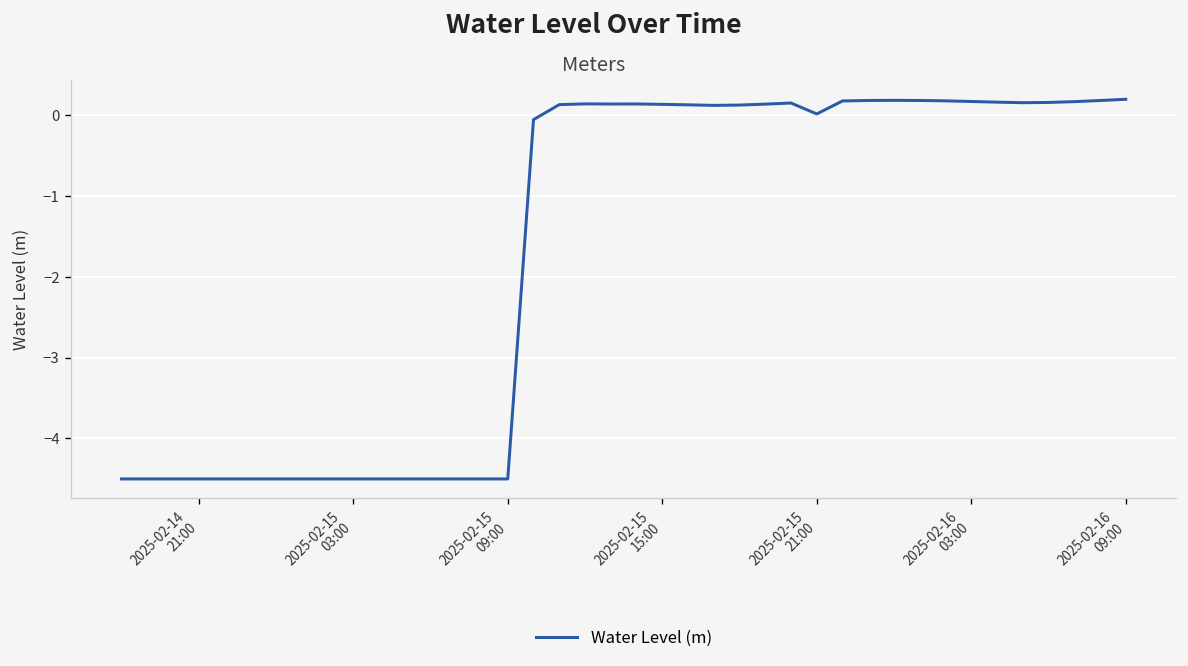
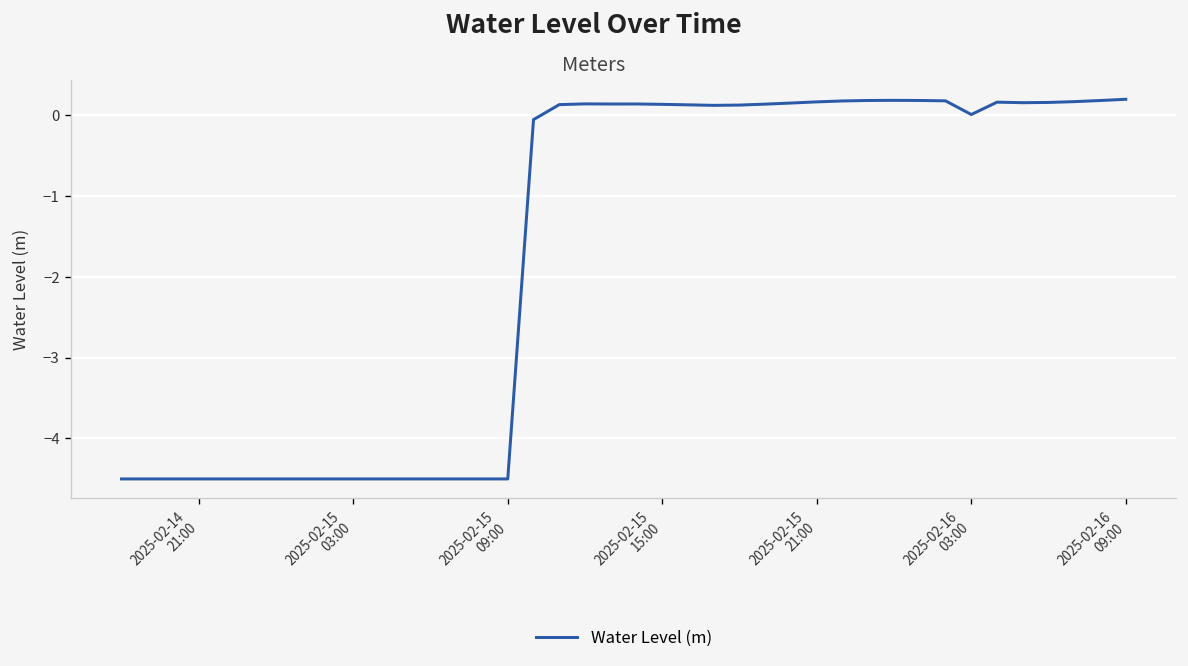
2025-02-15 21:00: 0.0 -> 0.2
2025-02-16 03:00: 0.2 -> 0.0
